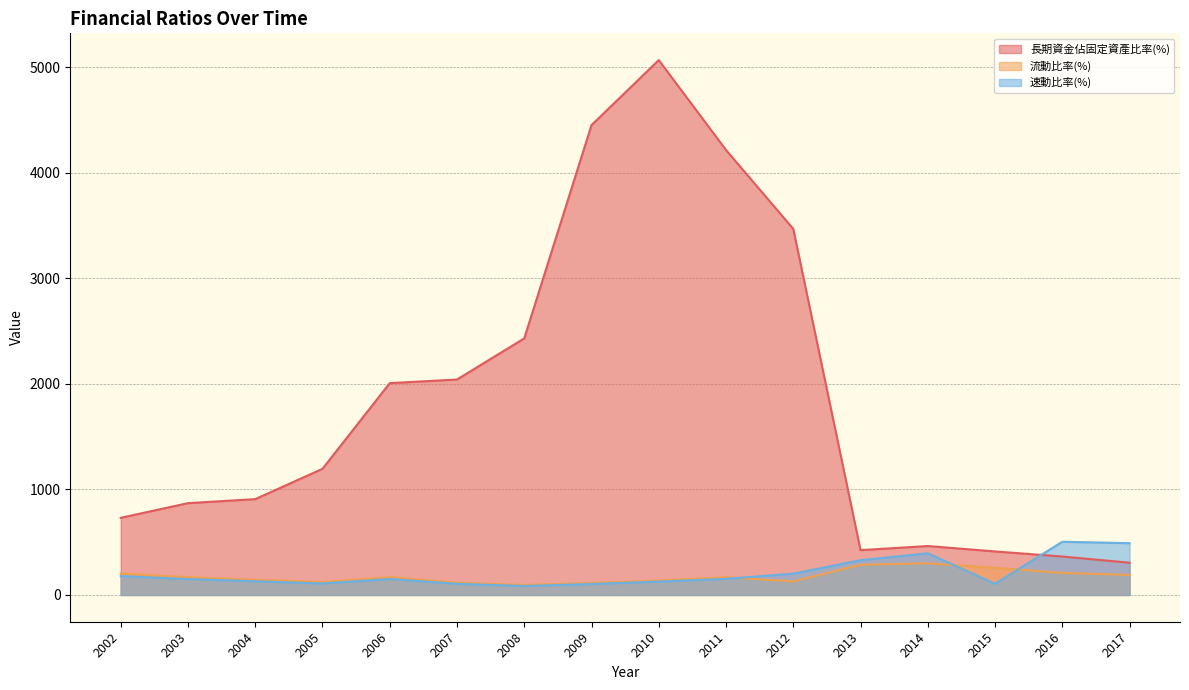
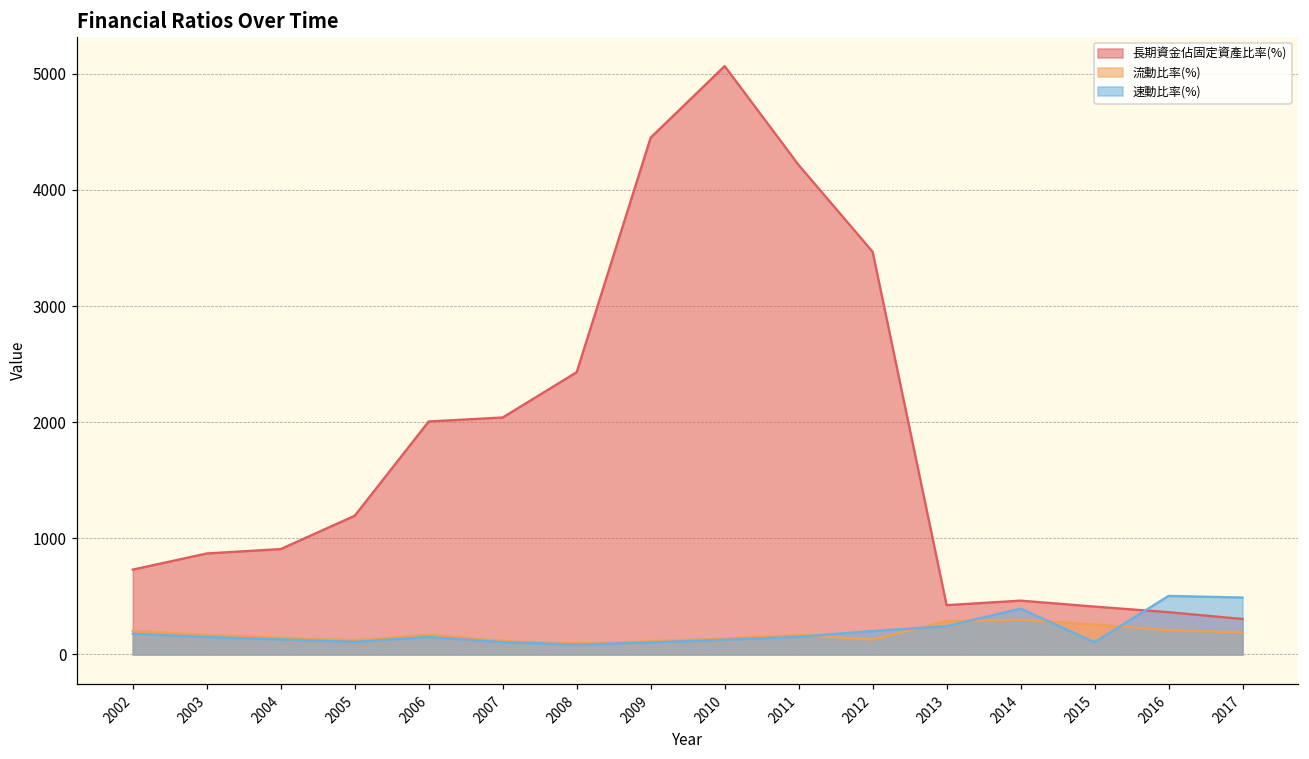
速動比率(%), 2013: 330 -> 240
